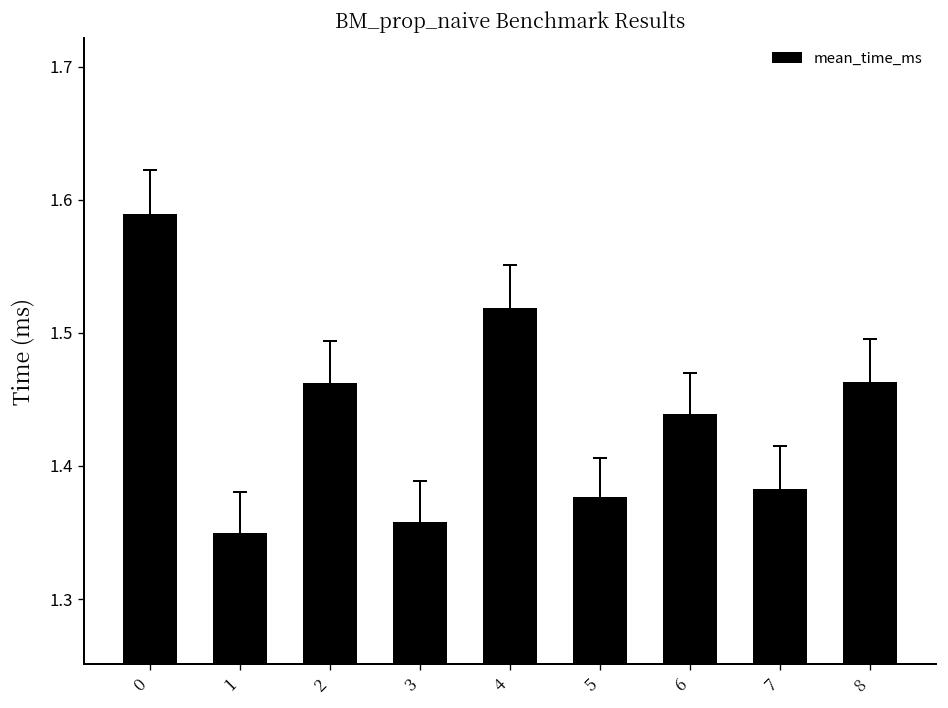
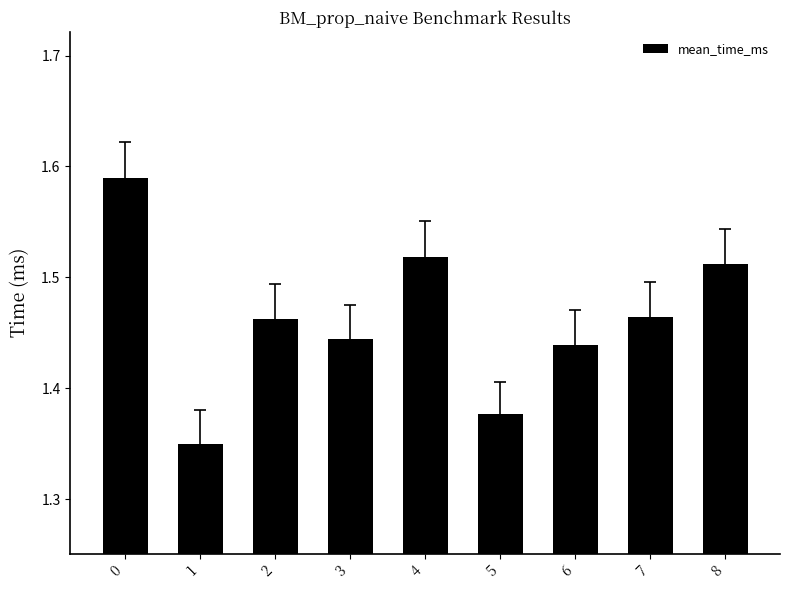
mean_time_ms, 3: 1.358 -> 1.444
mean_time_ms, 7: 1.383 -> 1.464
mean_time_ms, 8: 1.463 -> 1.512
